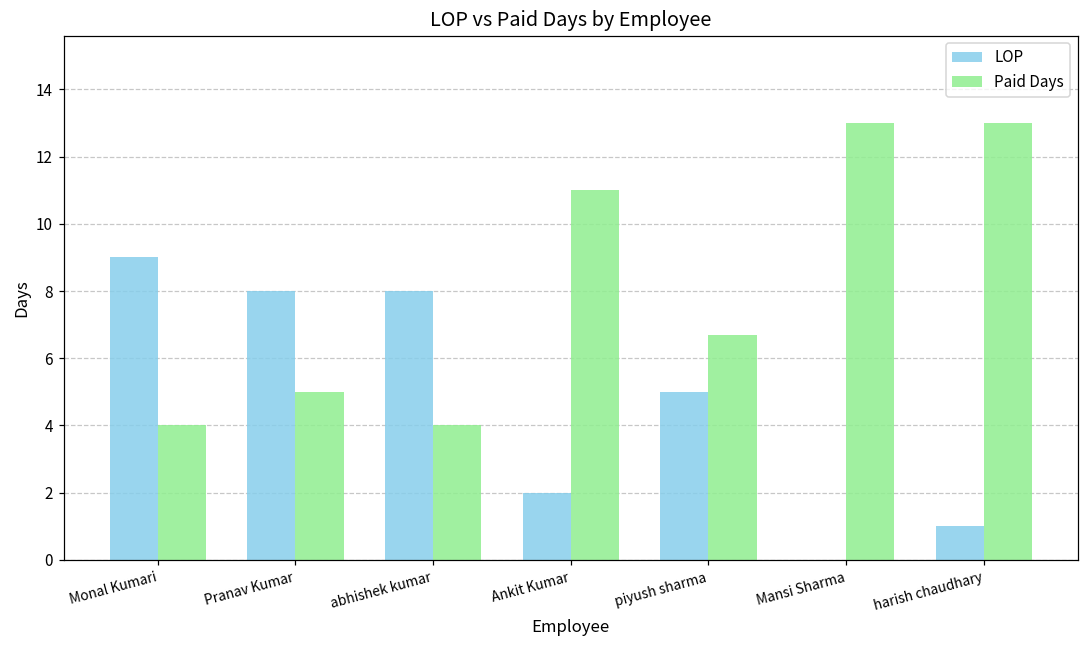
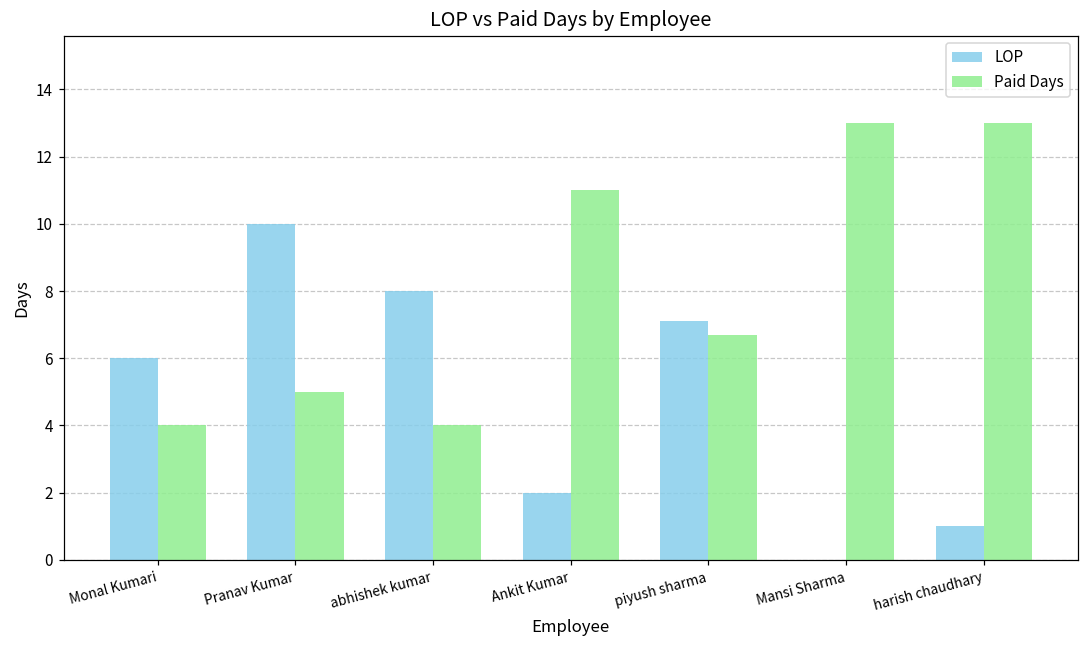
LOP, Monal Kumari: 9 -> 6
LOP, Pranav Kumar: 8 -> 10
LOP, piyush sharma: 5.0 -> 7.1
